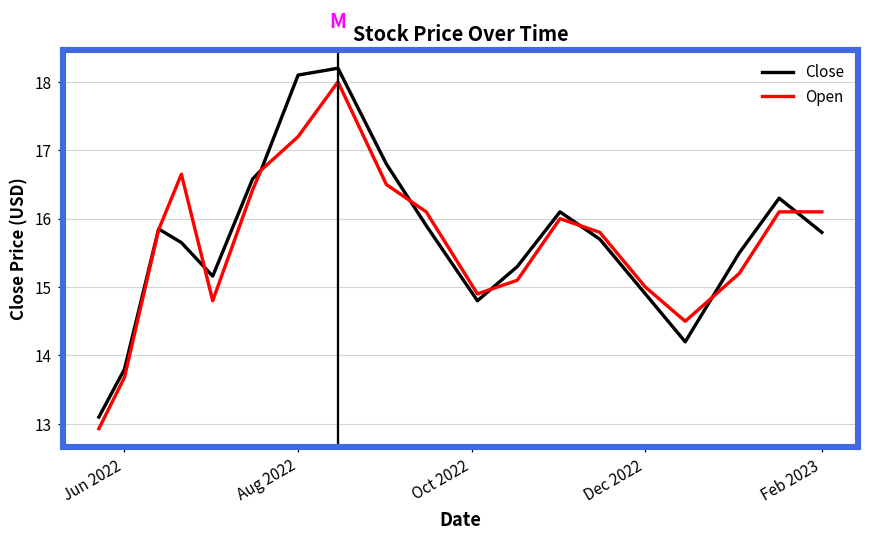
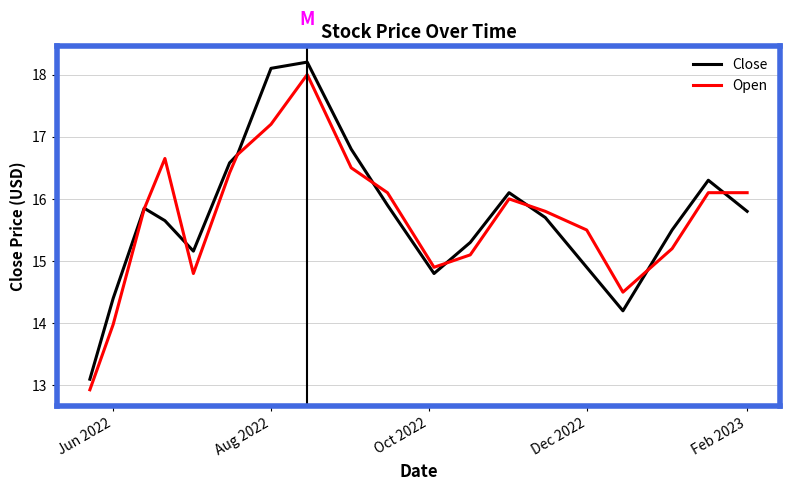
Close, Jun 2022: 13.8 -> 14.4
Open, Jun 2022: 13.7 -> 14.0
Open, Dec 2022: 15.0 -> 15.5
